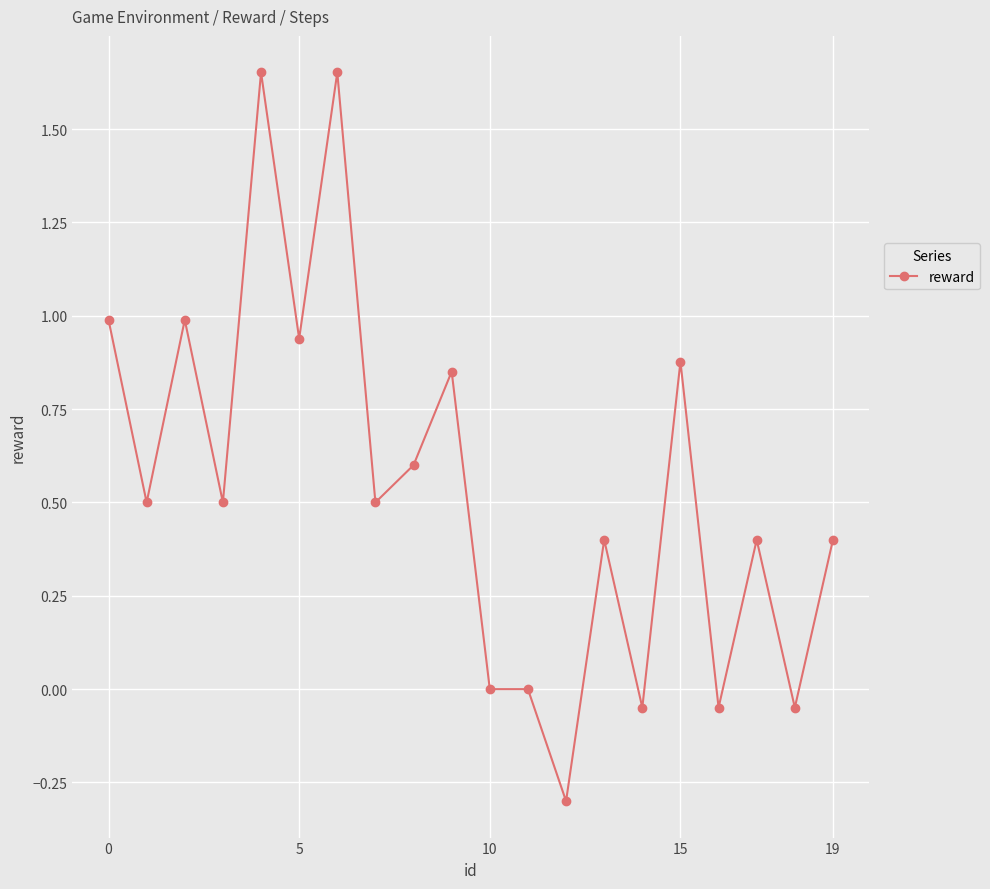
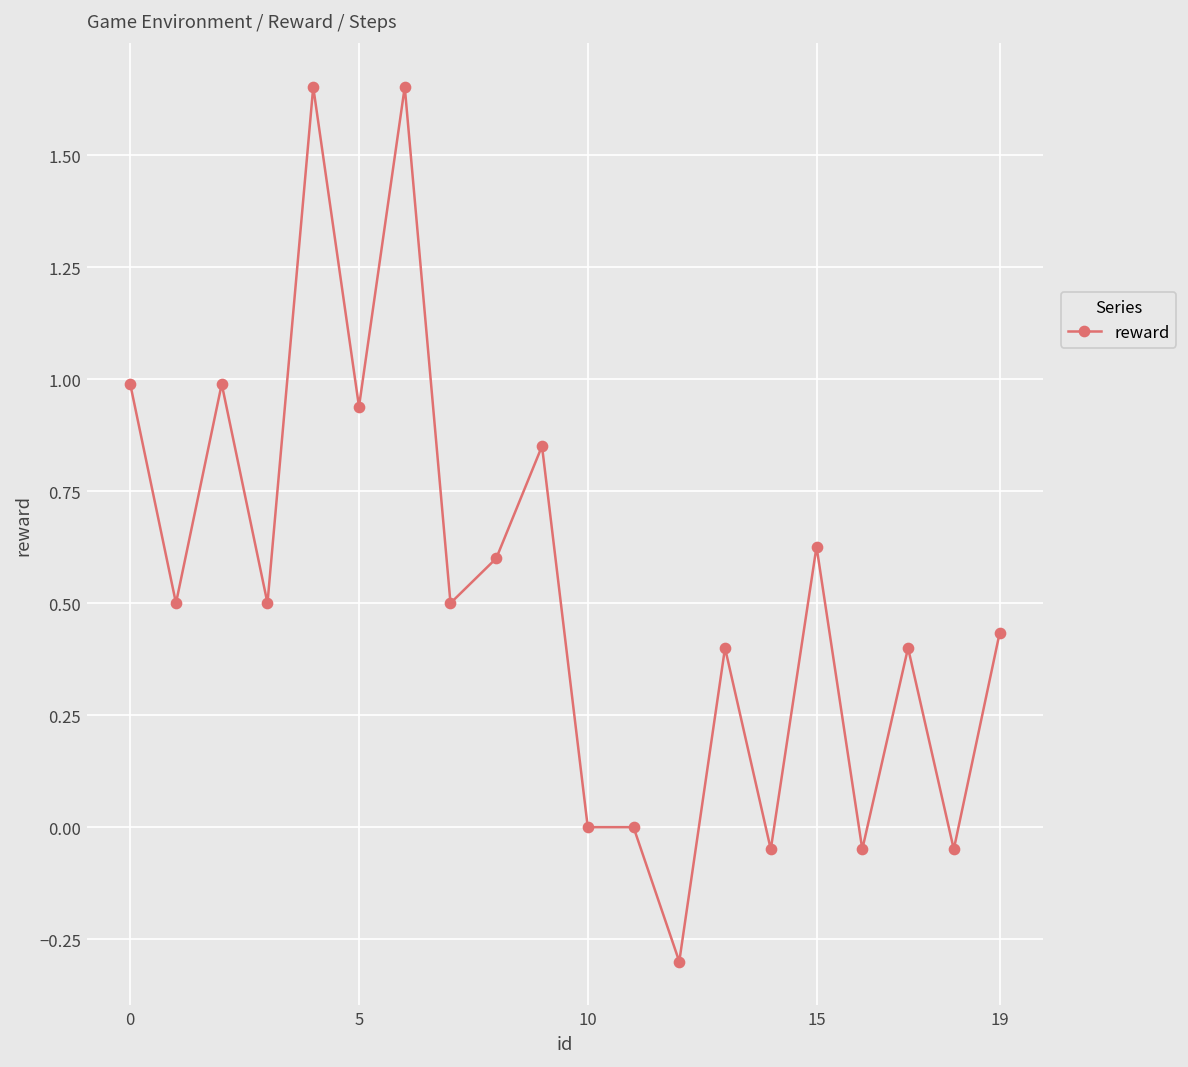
15: 0.88 -> 0.63
19: 0.40 -> 0.43
